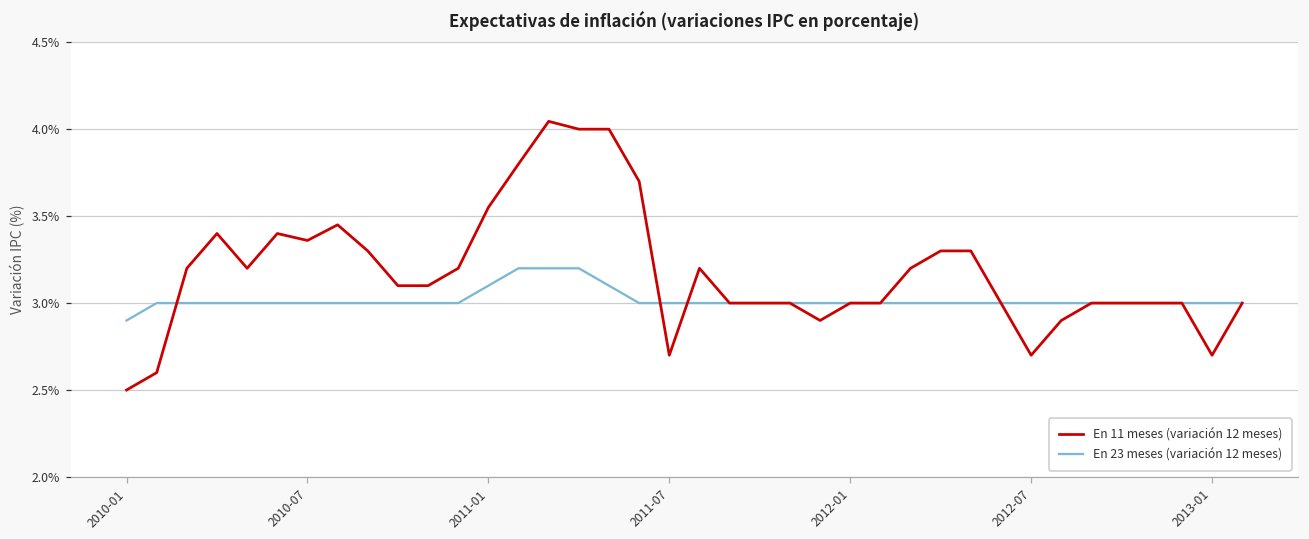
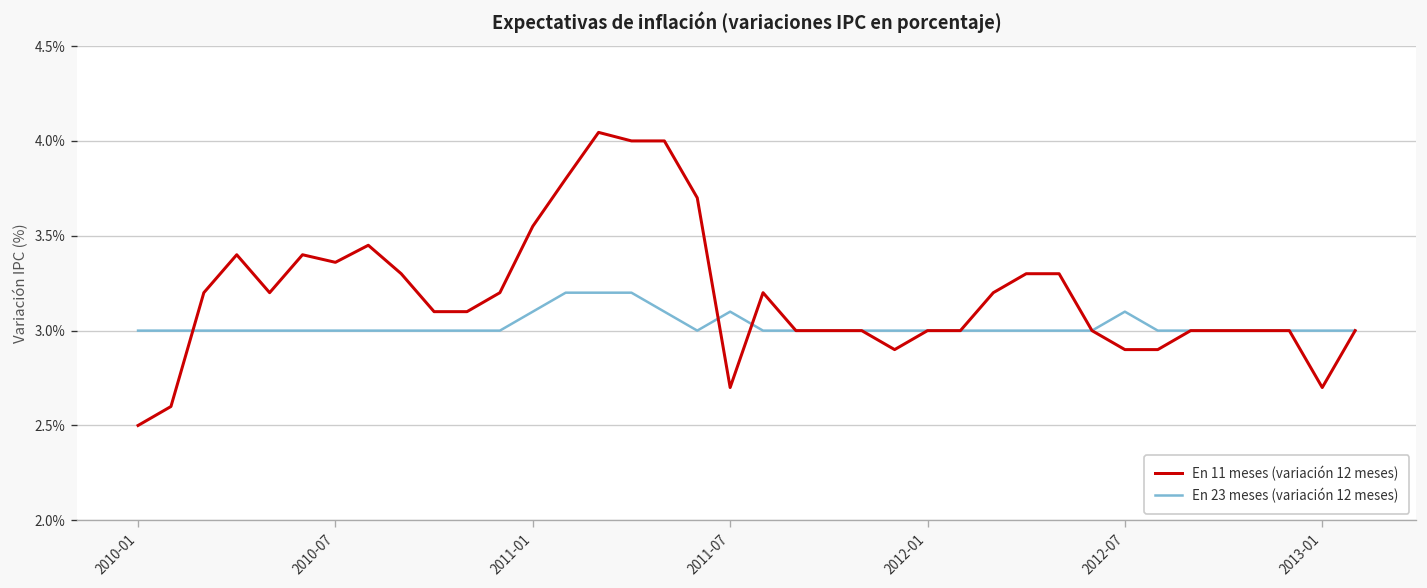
En 23 meses (variación 12 meses), 2010-01: 2.9% -> 3.0%
En 23 meses (variación 12 meses), 2011-07: 3.0% -> 3.1%
En 11 meses (variación 12 meses), 2012-07: 2.7% -> 2.9%
En 23 meses (variación 12 meses), 2012-07: 3.0% -> 3.1%
